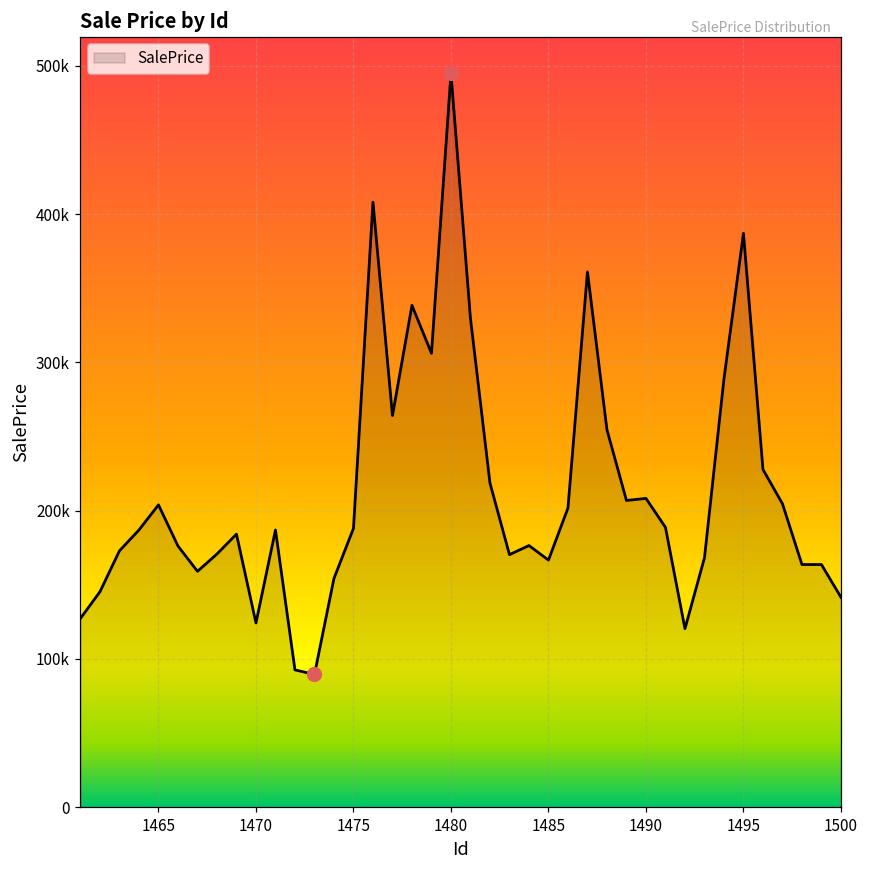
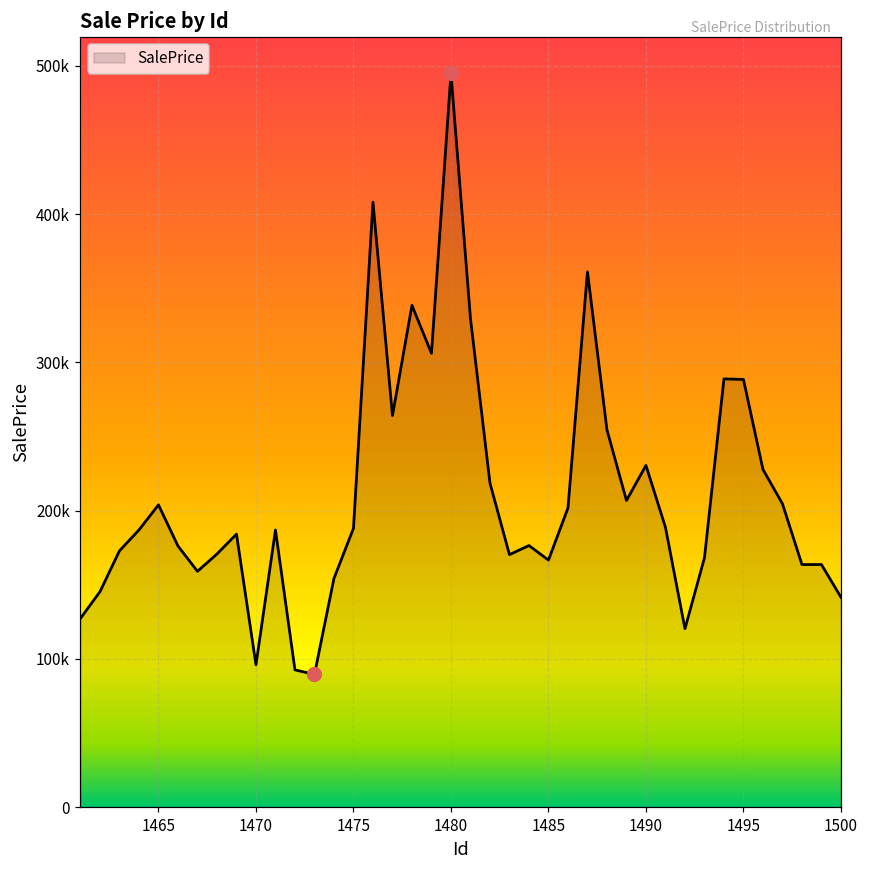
SalePrice, 1470: 124000 -> 96000
SalePrice, 1490: 208000 -> 231000
SalePrice, 1495: 387000 -> 288000
